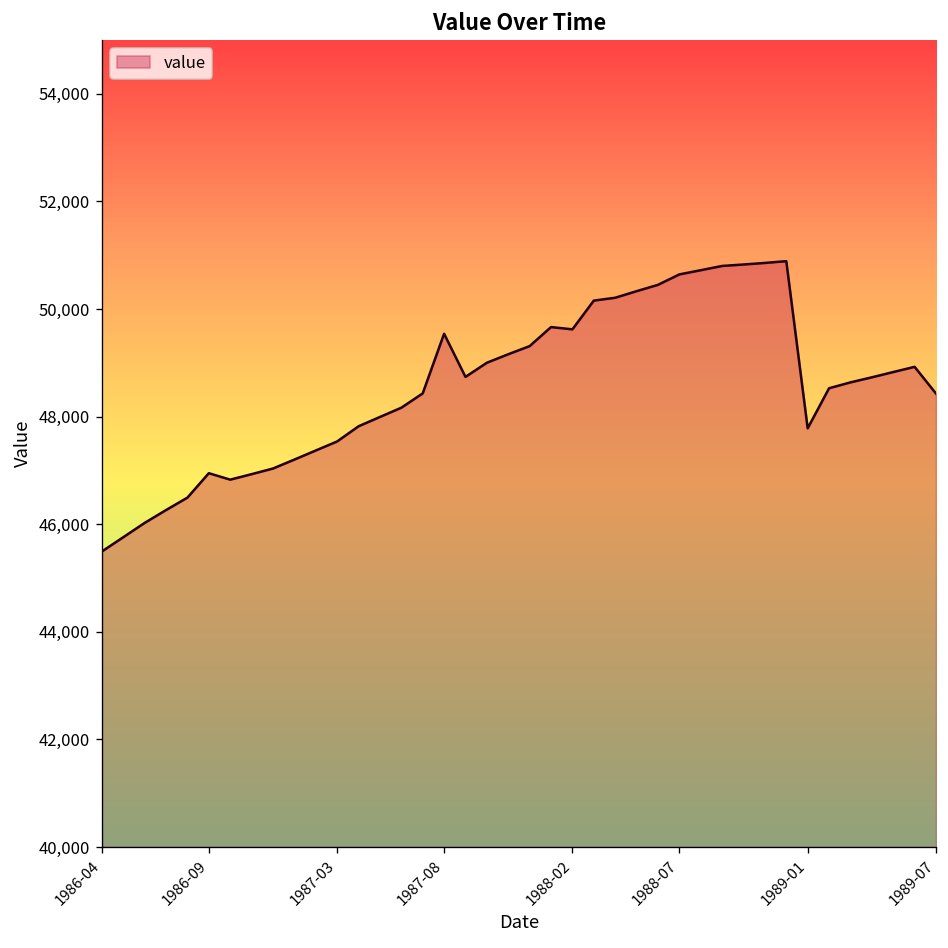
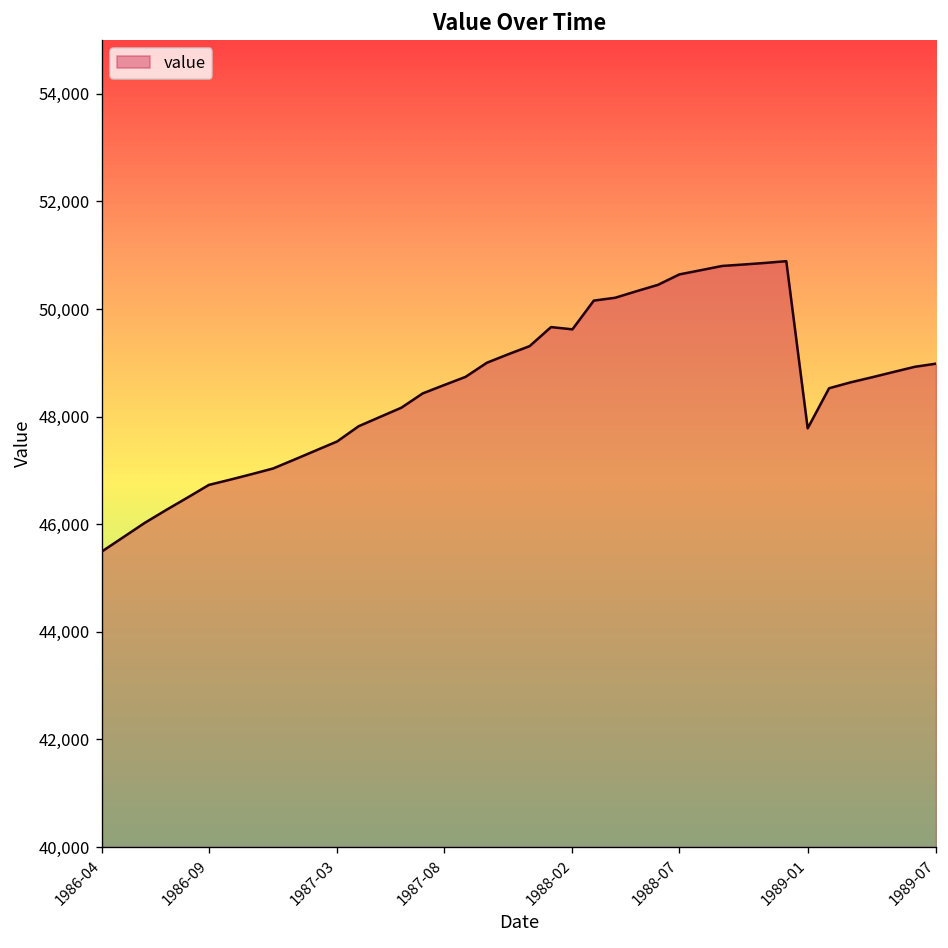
1986-09: 46,900 -> 46,700
1987-08: 49,500 -> 48,600
1989-07: 48,400 -> 49,000
